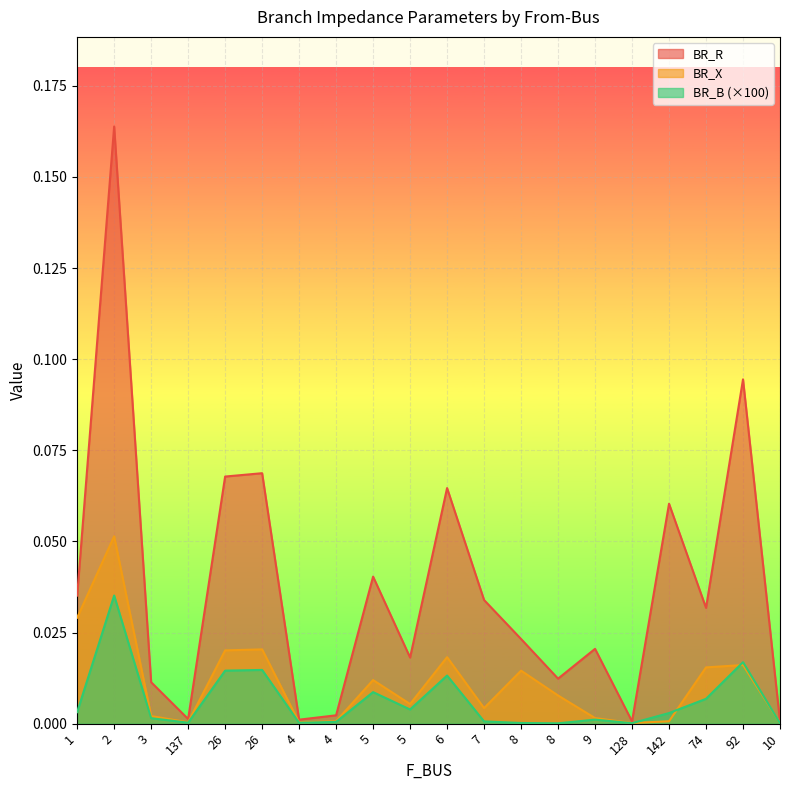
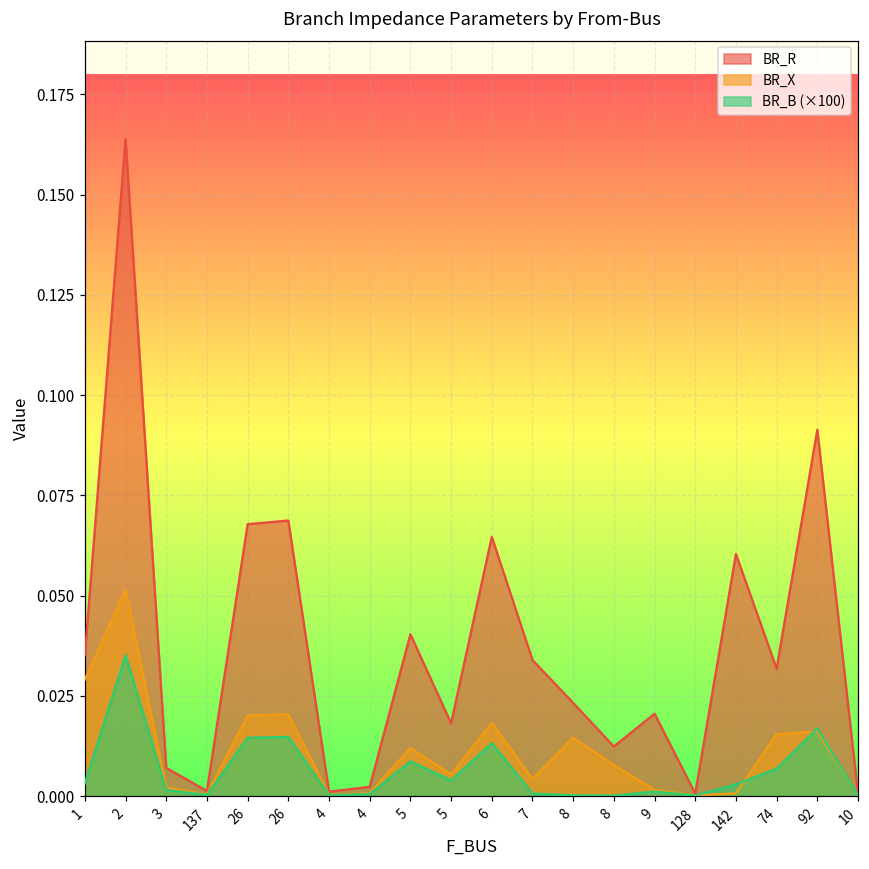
BR_R, 3: 0.011 -> 0.007
BR_R, 92: 0.094 -> 0.091
